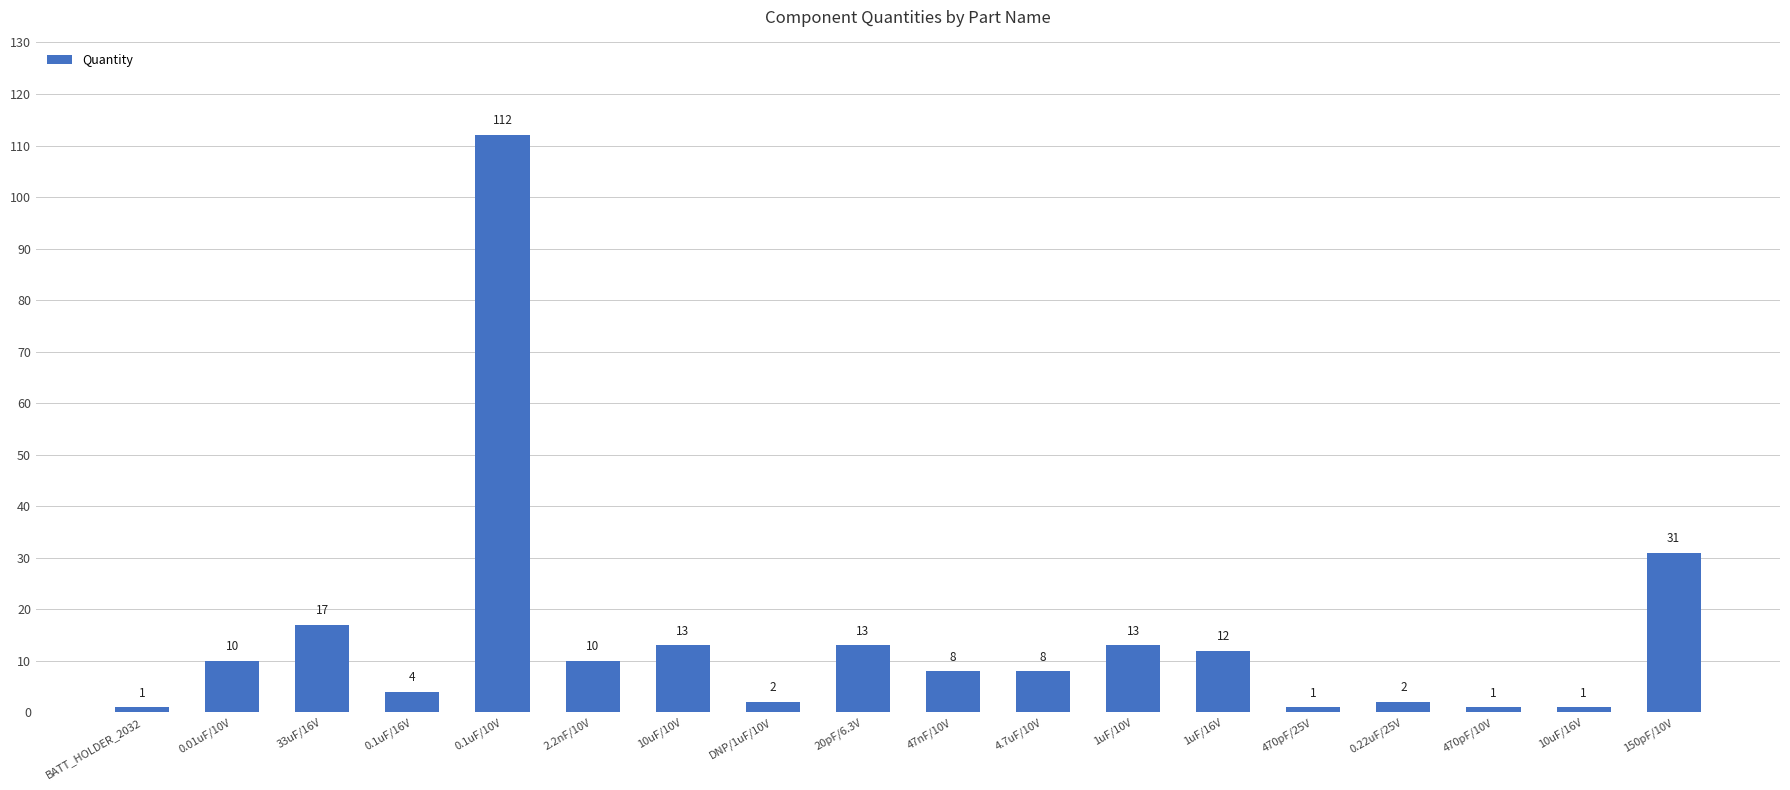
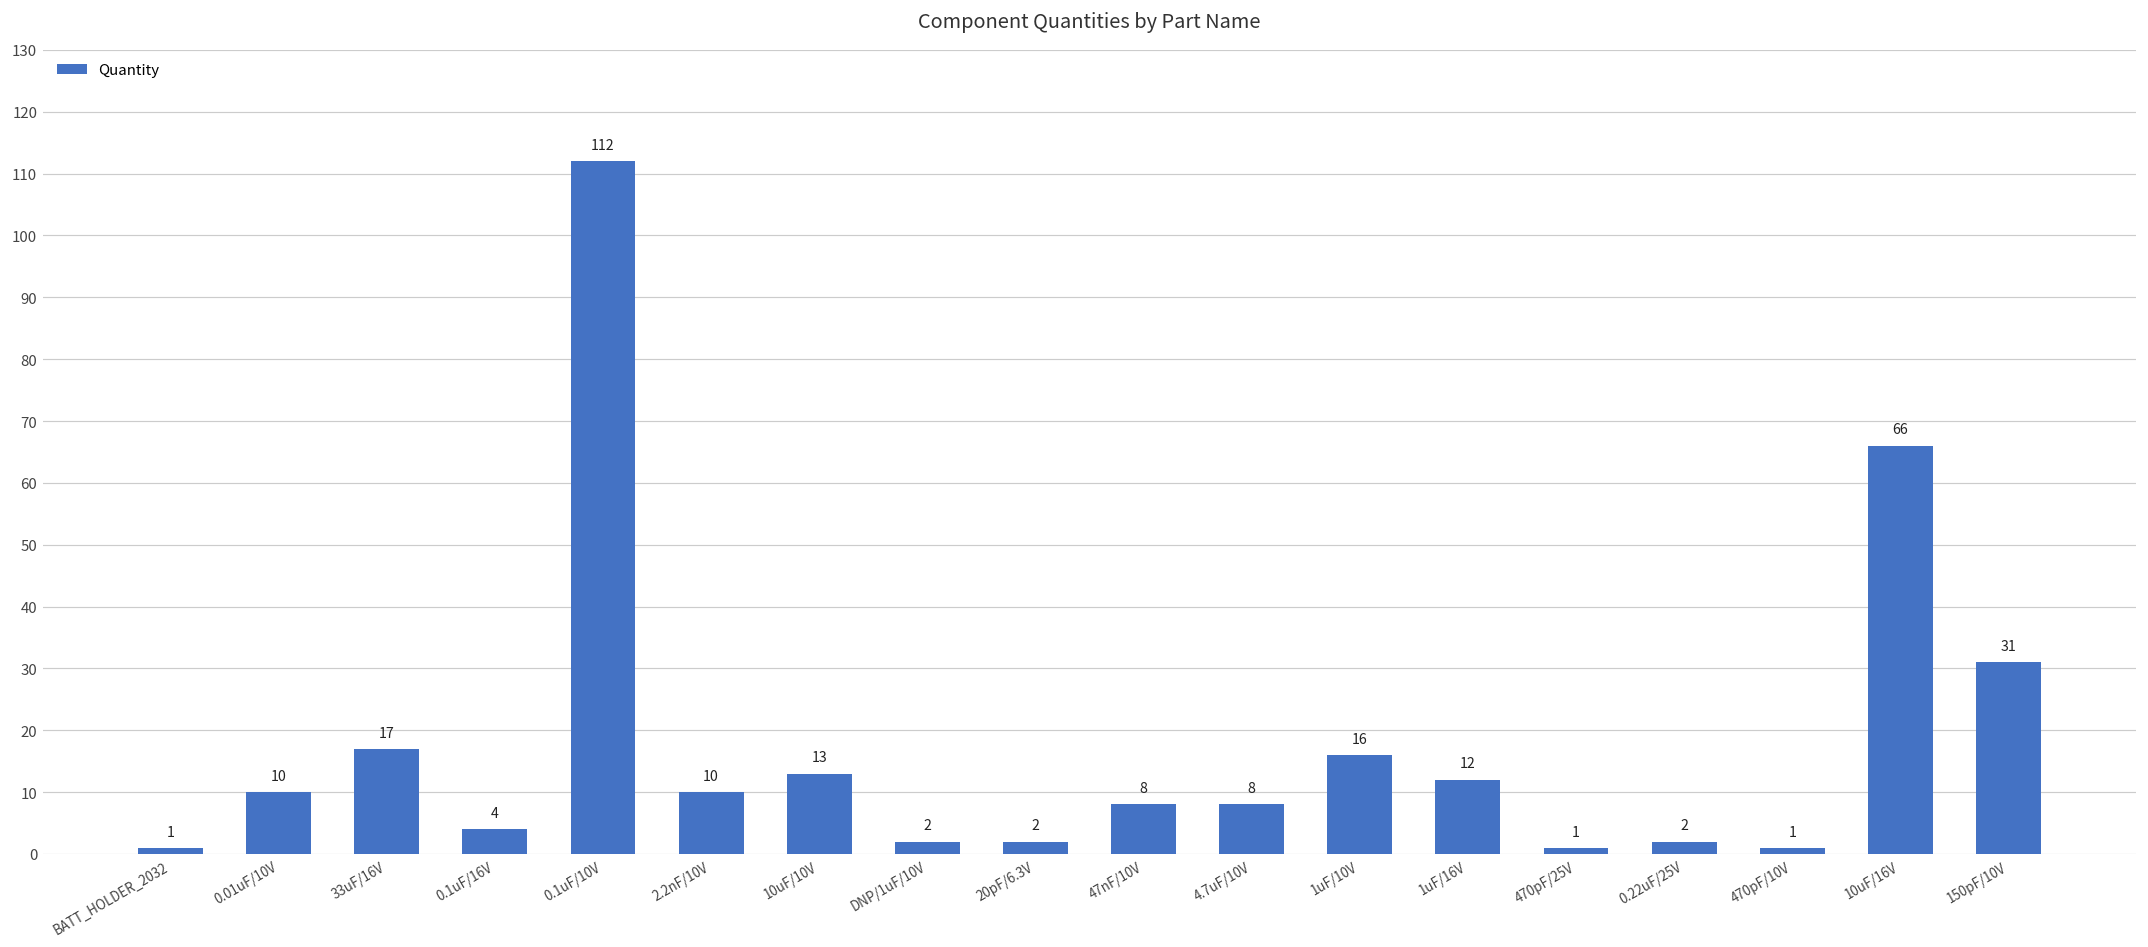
20pF/6.3V: 13 -> 2
1uF/10V: 13 -> 16
10uF/16V: 1 -> 66
